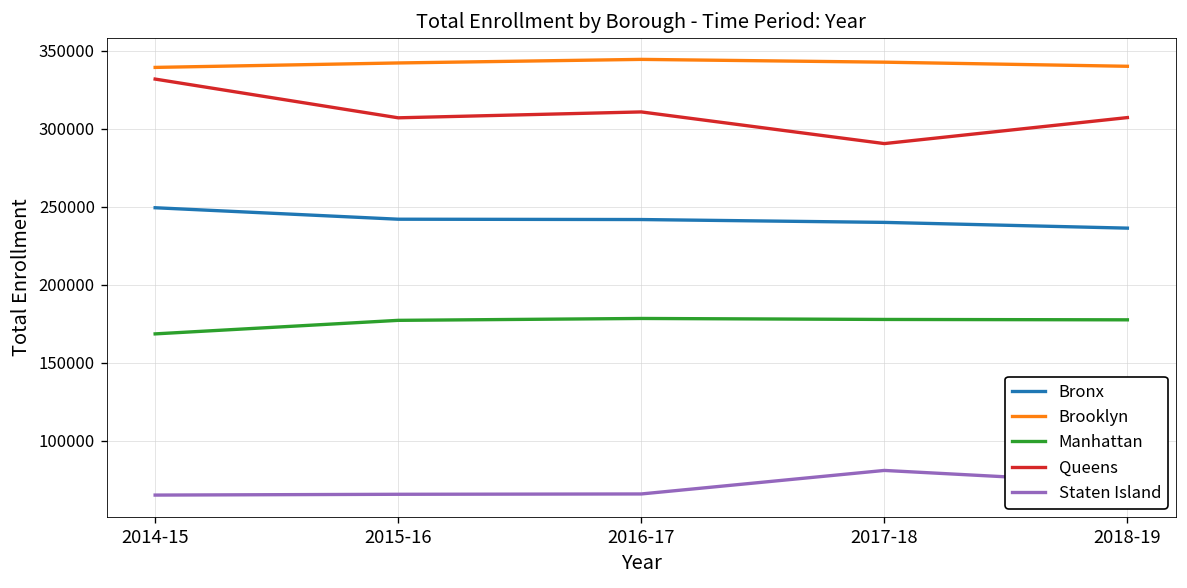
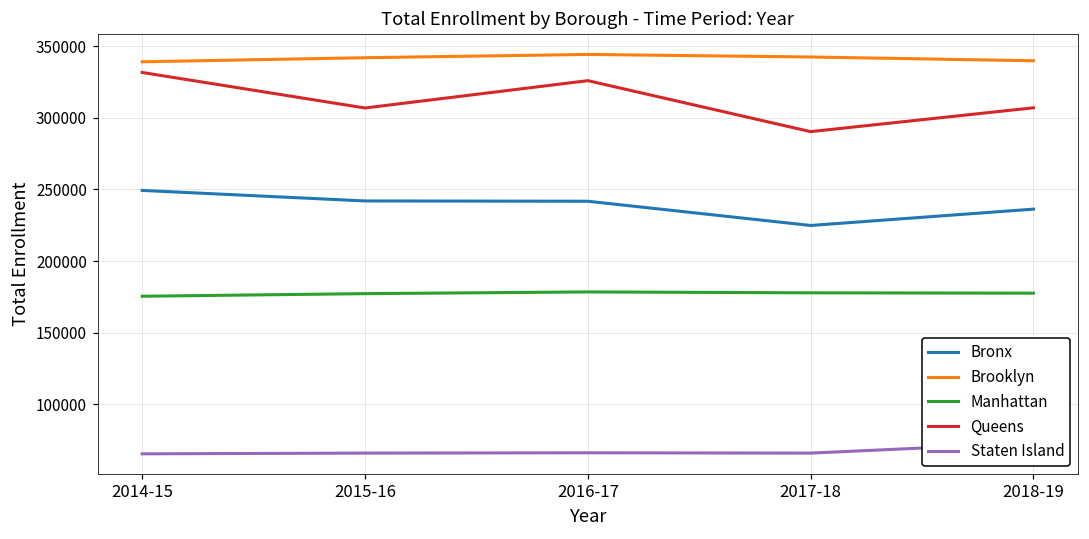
Manhattan, 2014-15: 169000 -> 175000
Queens, 2016-17: 311000 -> 326000
Bronx, 2017-18: 240000 -> 225000
Staten Island, 2017-18: 81000 -> 66000
